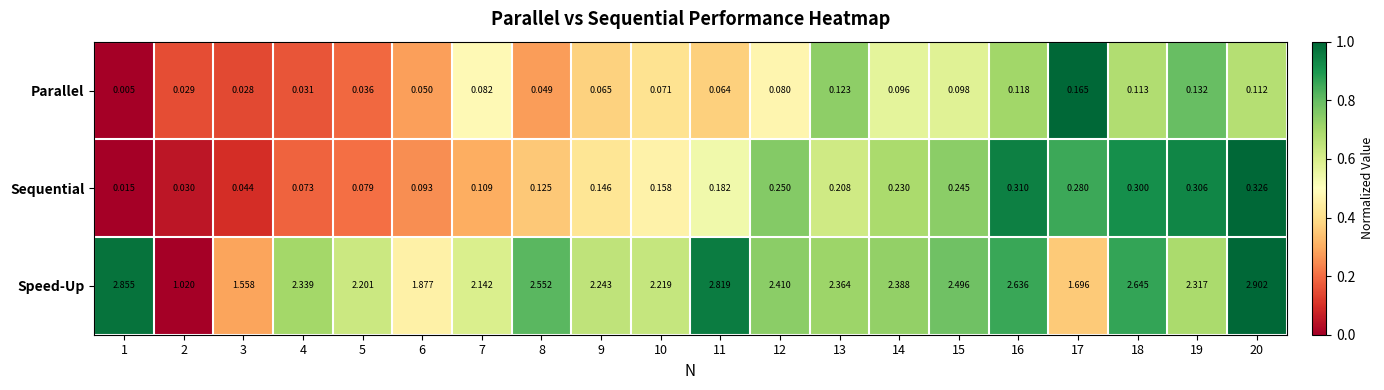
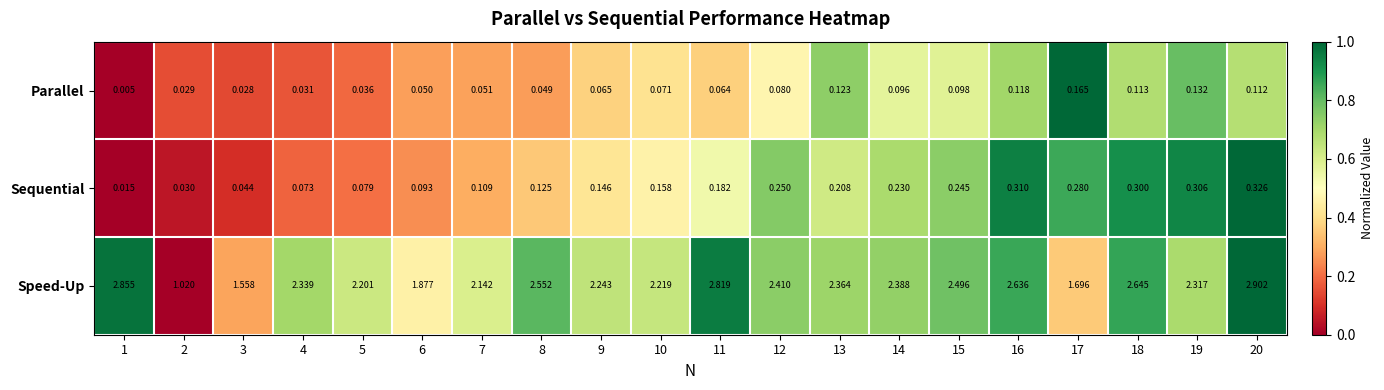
Parallel, 7: 0.082 -> 0.051
